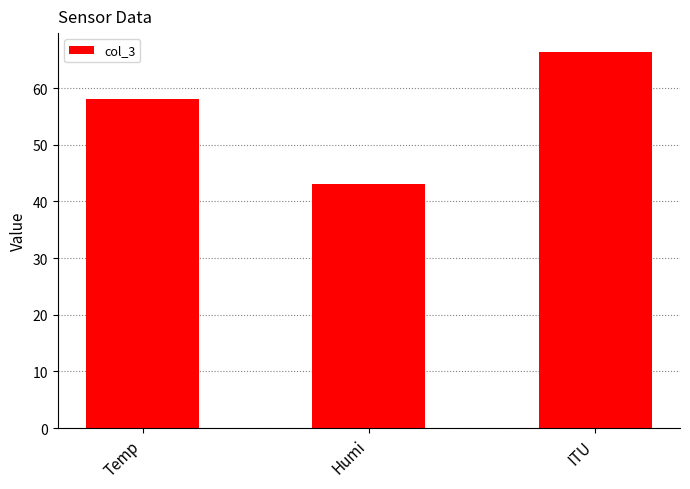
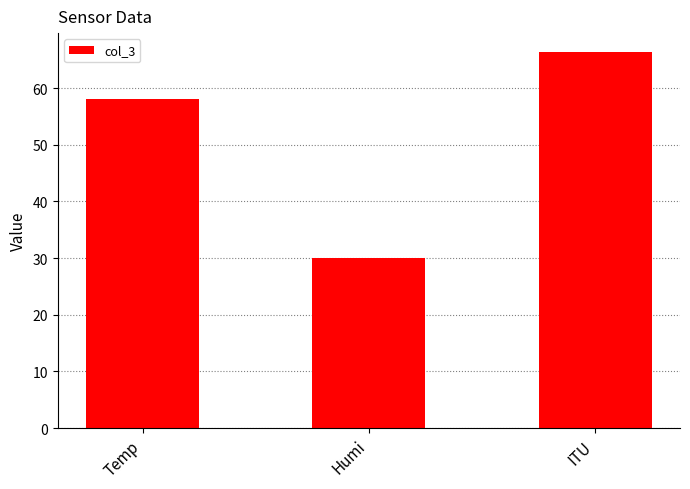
Humi: 43 -> 30
